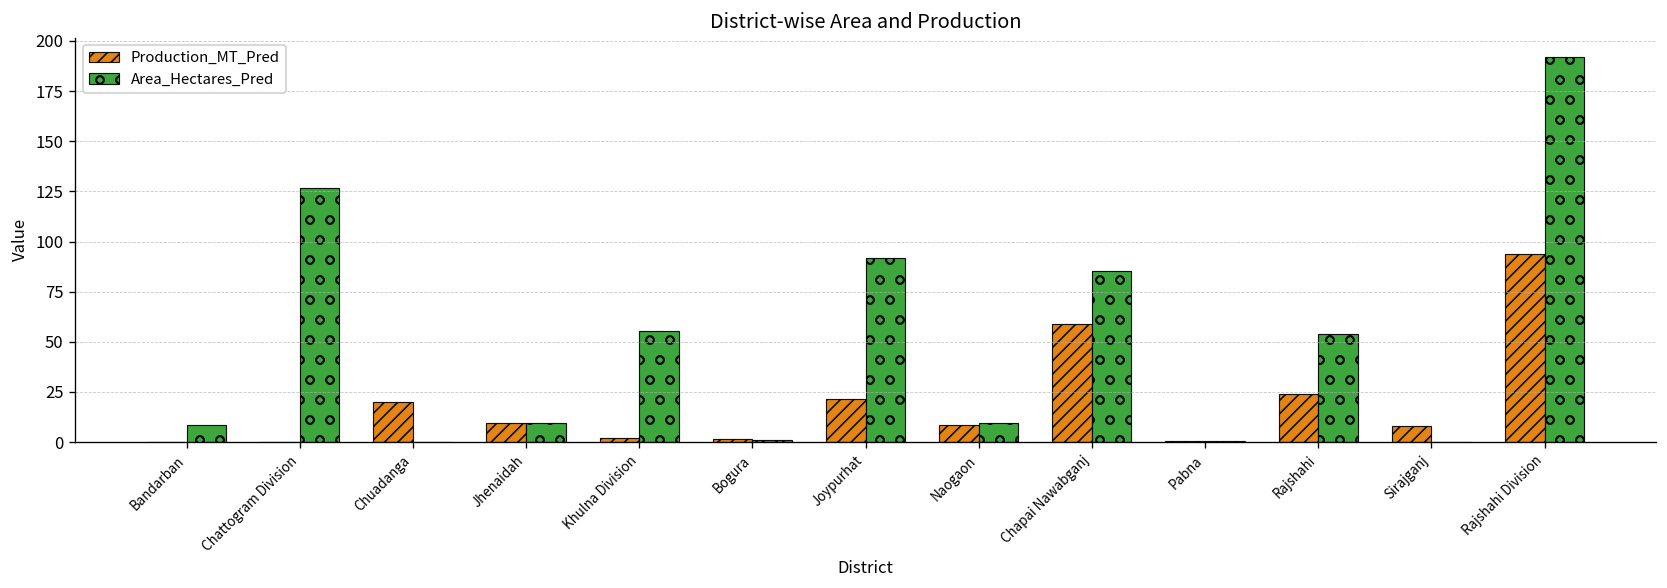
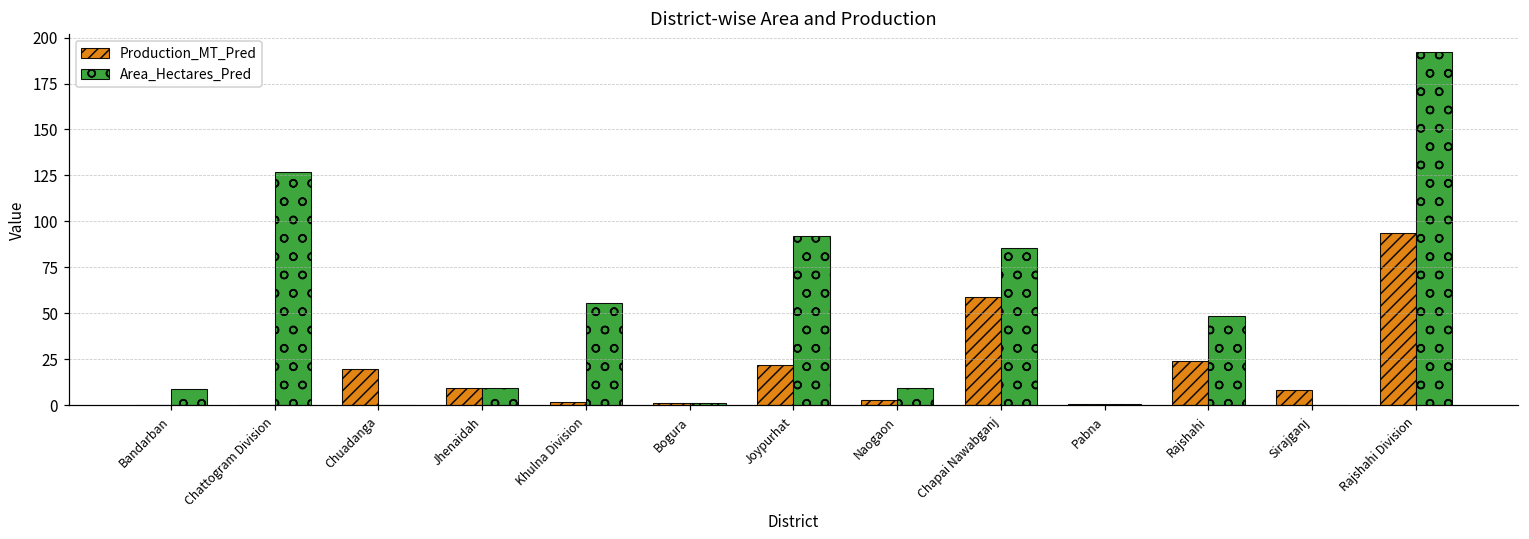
Production_MT_Pred, Naogaon: 8 -> 3
Area_Hectares_Pred, Rajshahi: 54 -> 49
